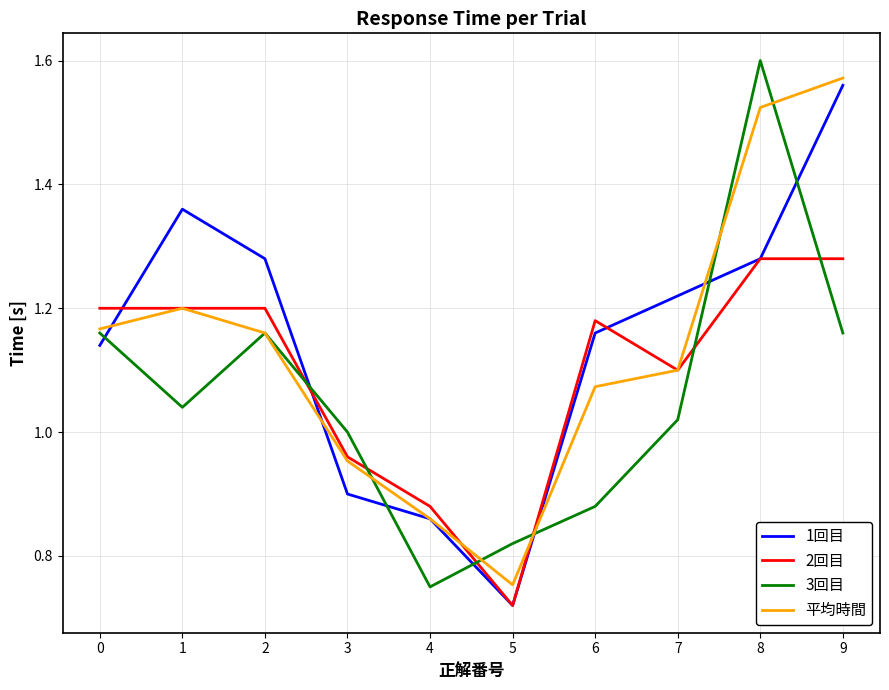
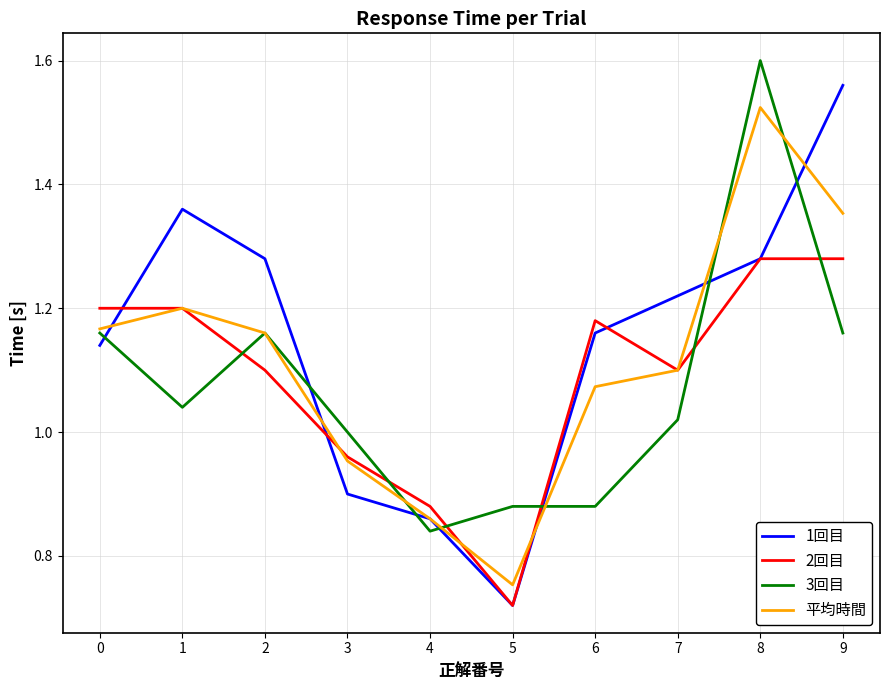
2回目, 2: 1.2 -> 1.1
3回目, 4: 0.75 -> 0.84
3回目, 5: 0.82 -> 0.88
平均時間, 9: 1.57 -> 1.35
